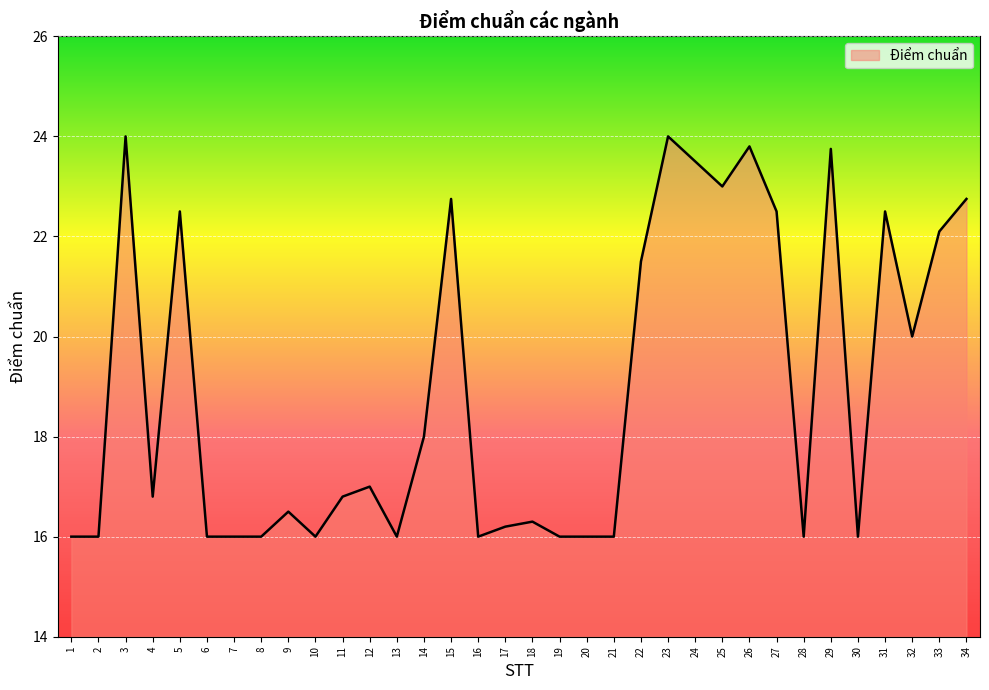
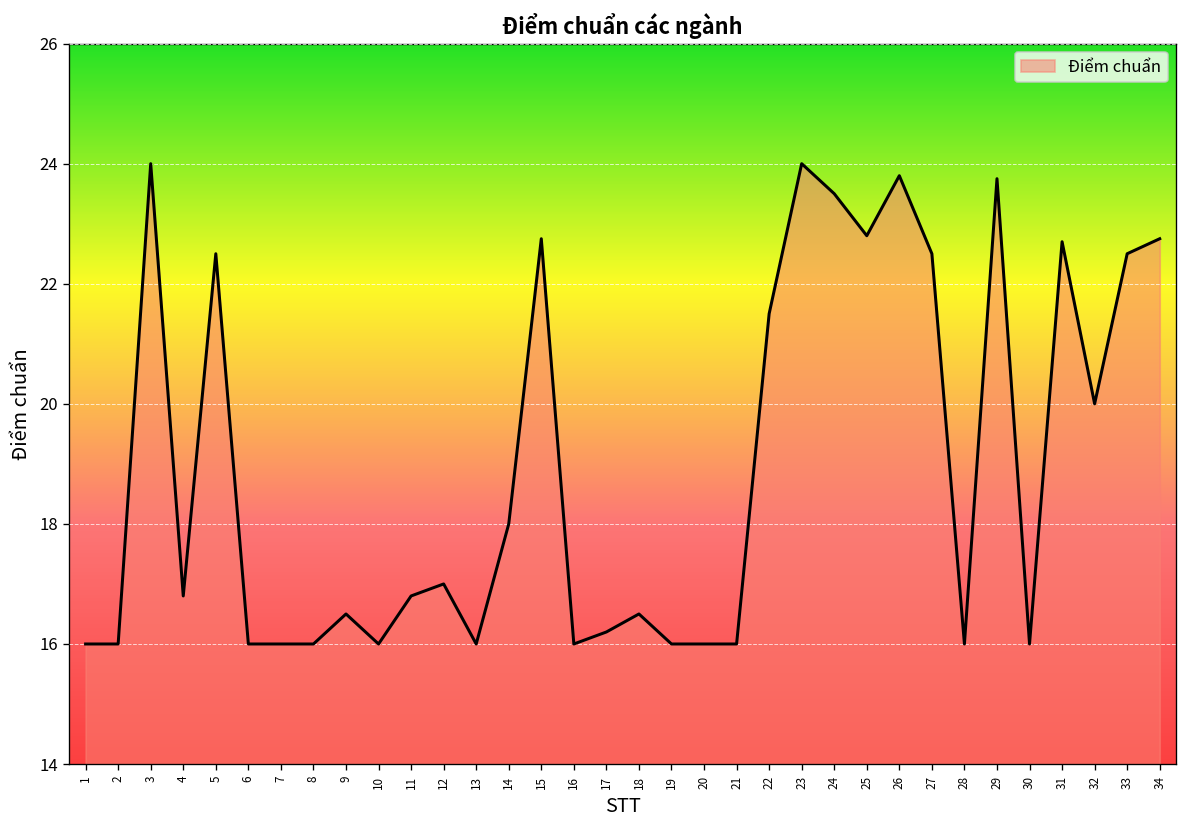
18: 16.3 -> 16.5
25: 23.0 -> 22.8
31: 22.5 -> 22.7
33: 22.1 -> 22.5
